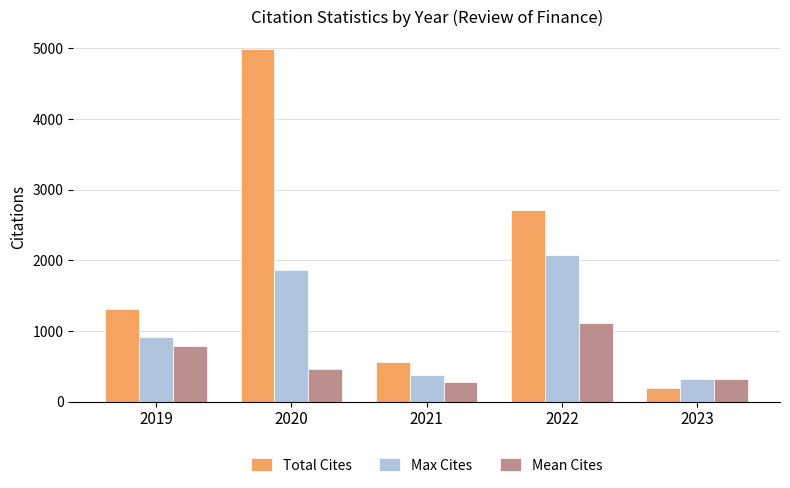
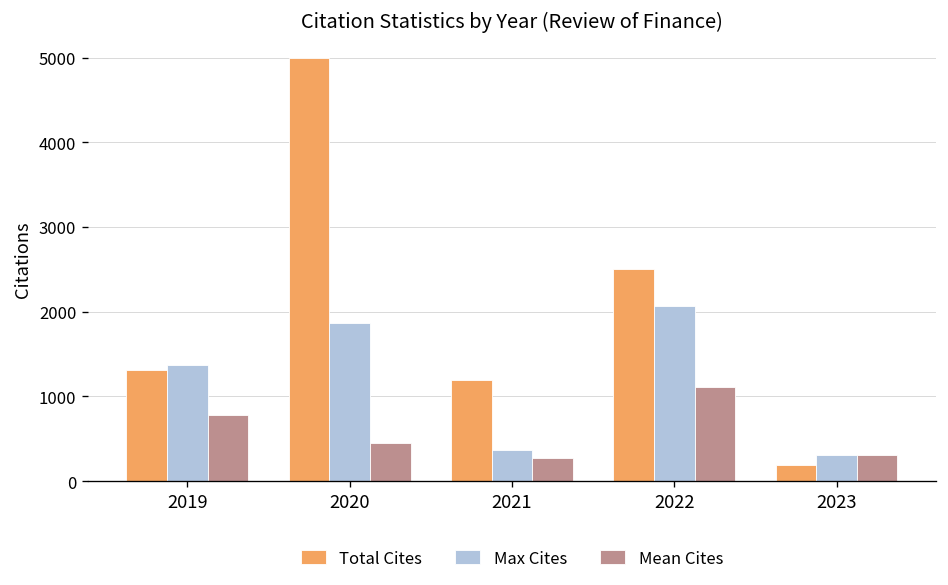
Max Cites, 2019: 900 -> 1400
Total Cites, 2021: 600 -> 1200
Total Cites, 2022: 2700 -> 2500
